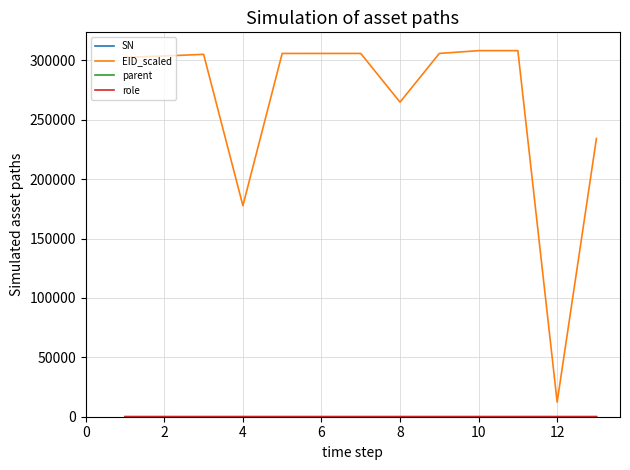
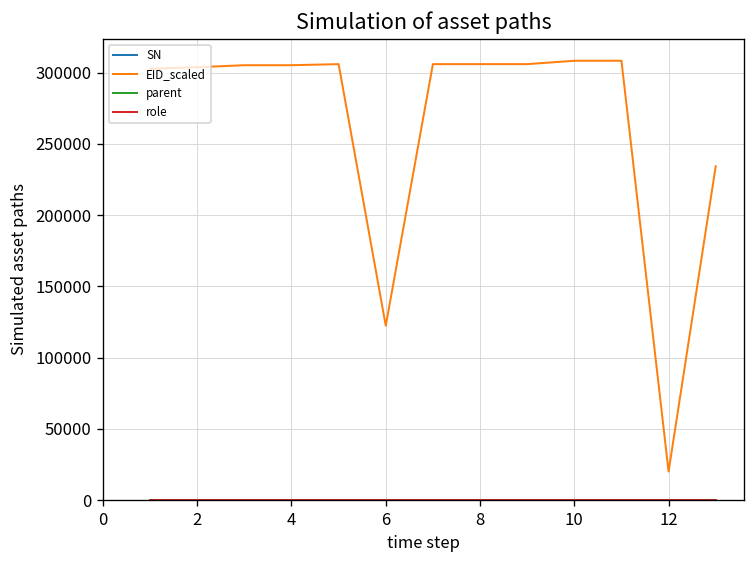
EID_scaled, 4: 178000 -> 305000
EID_scaled, 6: 306000 -> 122000
EID_scaled, 8: 265000 -> 306000
EID_scaled, 12: 12000 -> 20000
